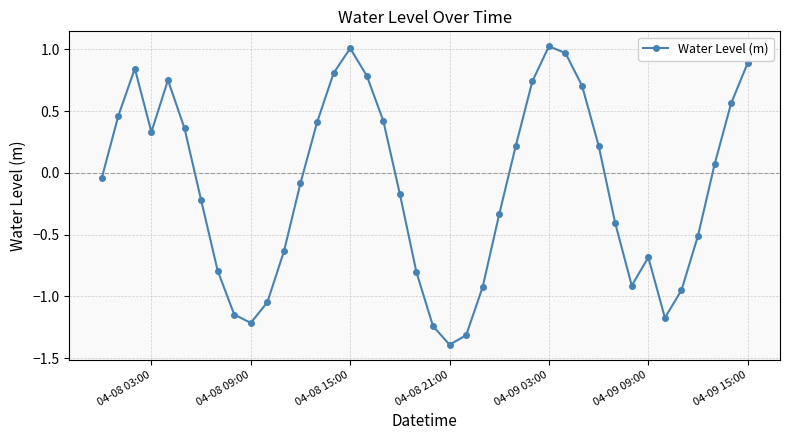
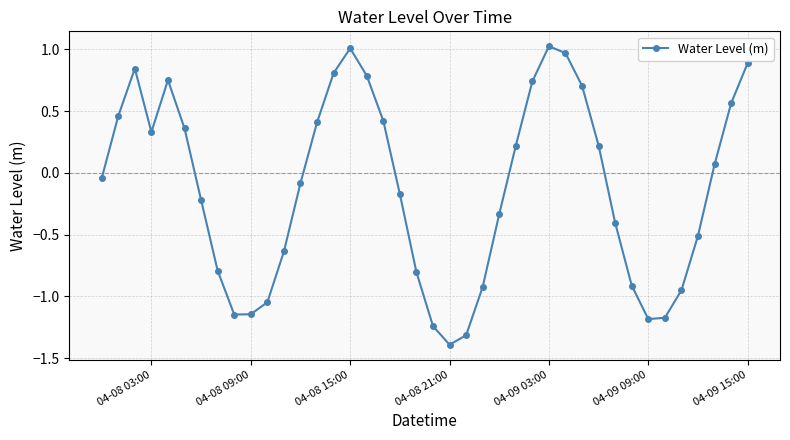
04-08 09:00: -1.22 -> -1.15
04-09 09:00: -0.68 -> -1.18
